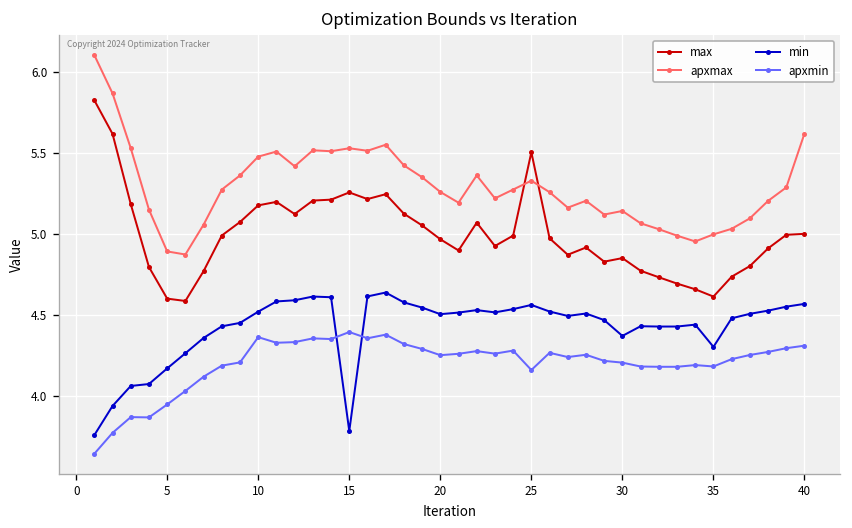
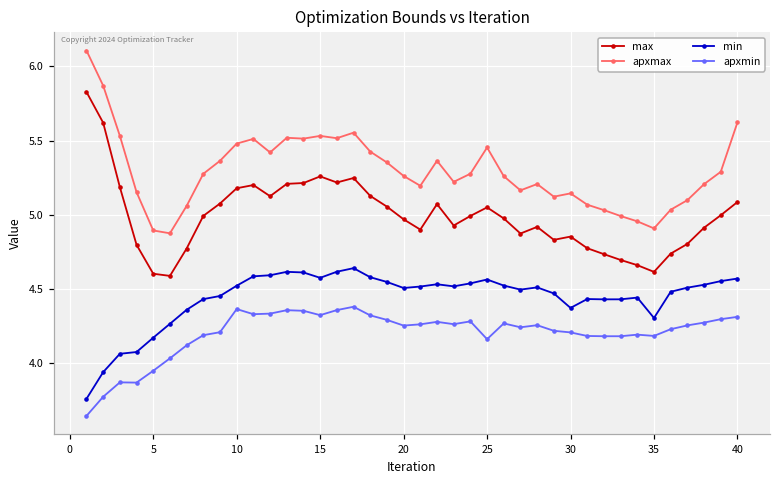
min, 15: 3.79 -> 4.58
apxmin, 15: 4.40 -> 4.32
max, 25: 5.51 -> 5.05
apxmax, 25: 5.33 -> 5.45
apxmax, 35: 5.00 -> 4.91
max, 40: 5.00 -> 5.09
